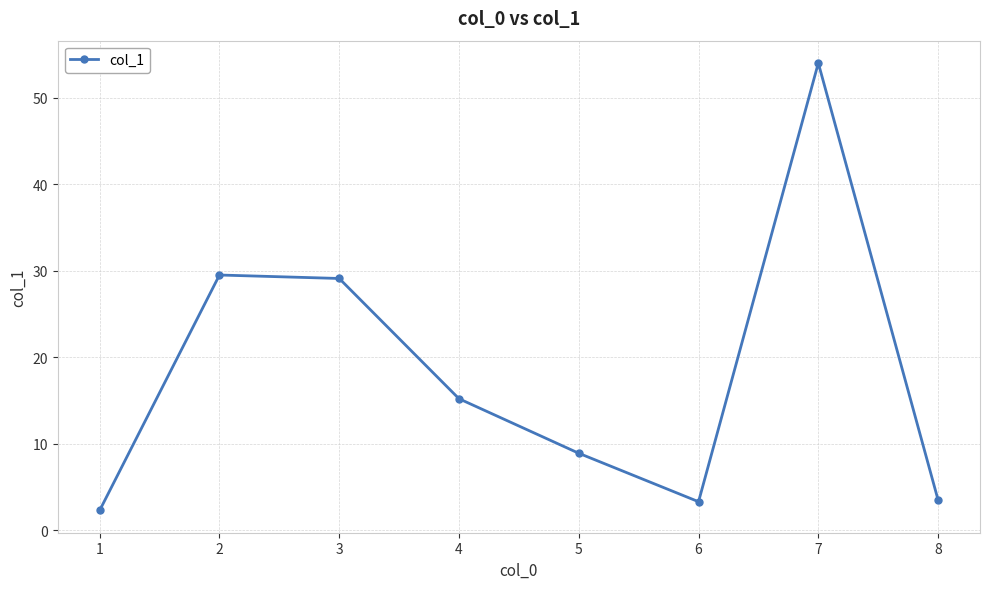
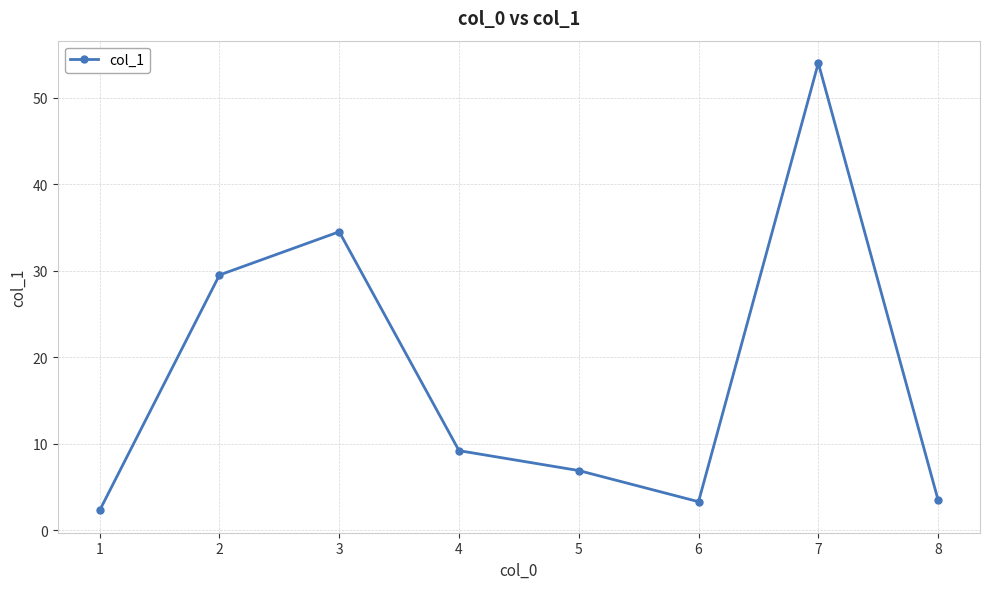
3: 29 -> 35
4: 15 -> 9
5: 9 -> 7
